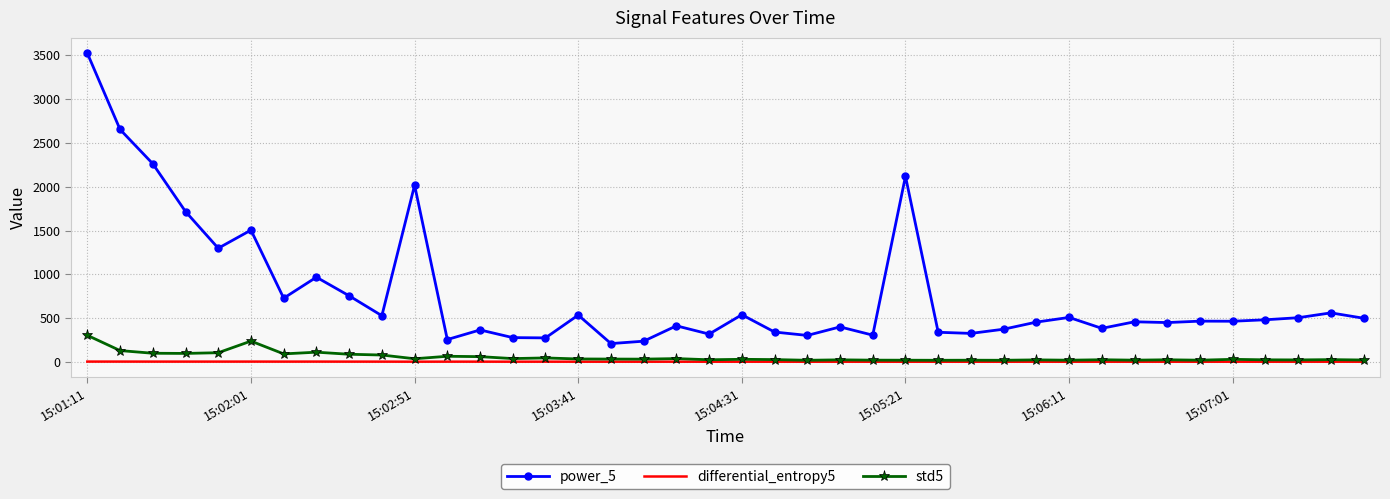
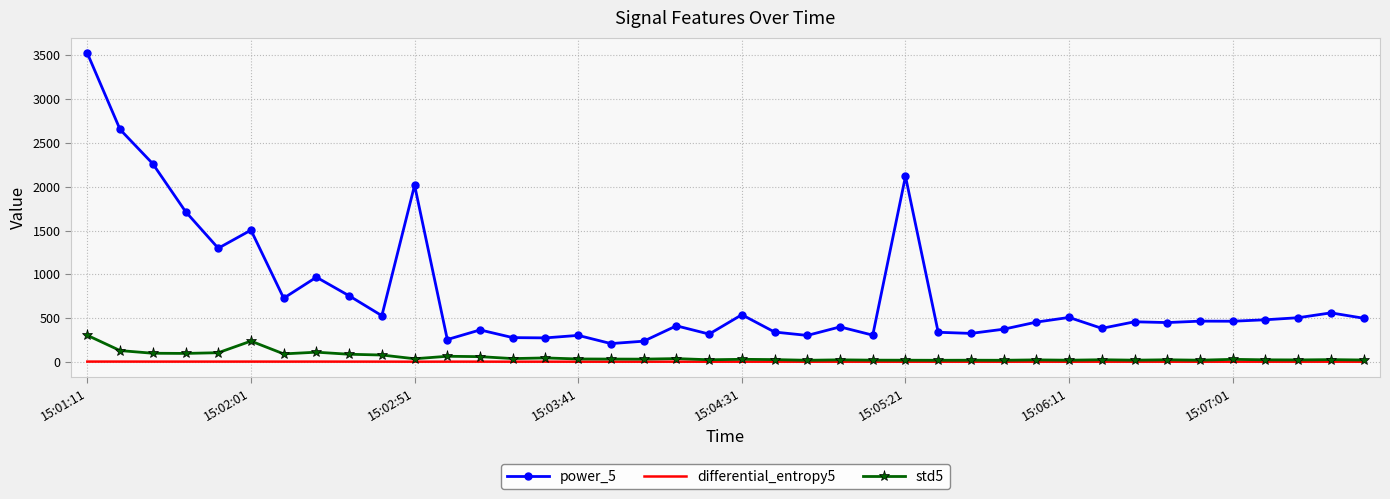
power_5, 15:03:41: 500 -> 300
